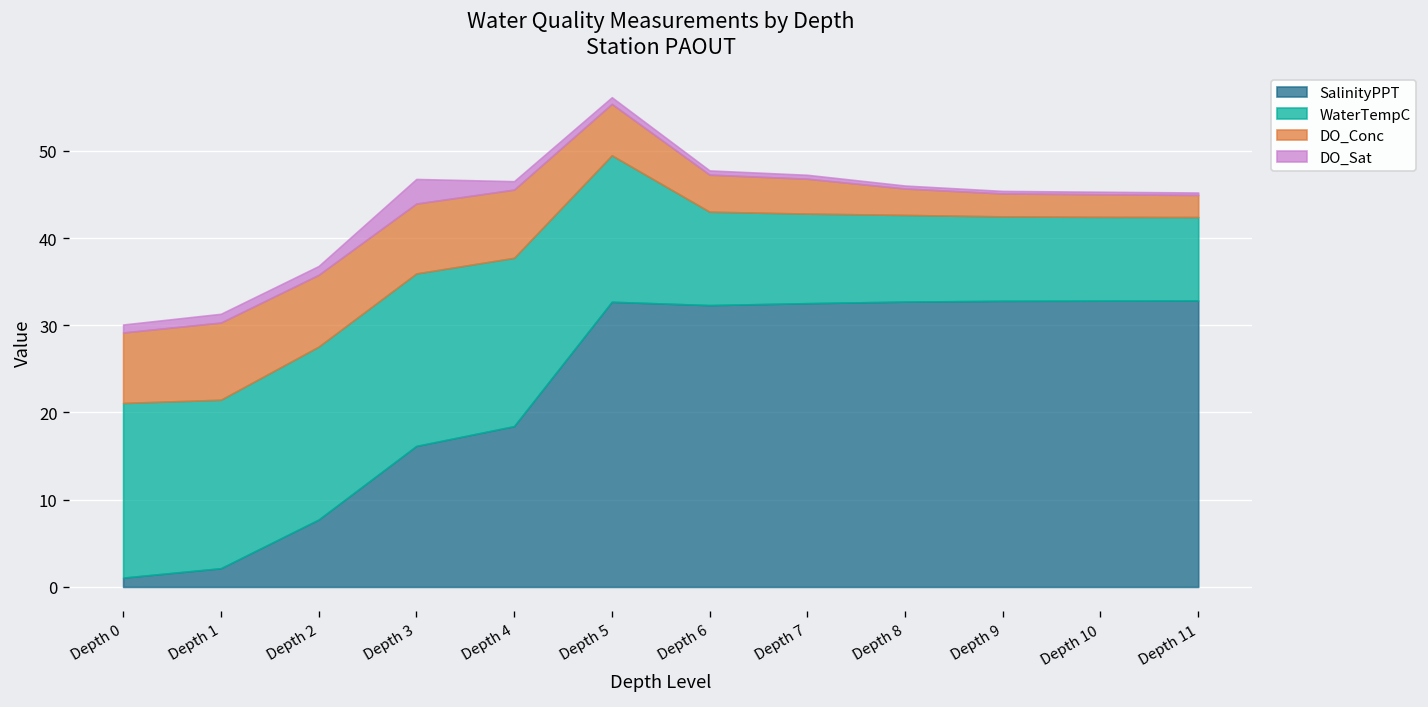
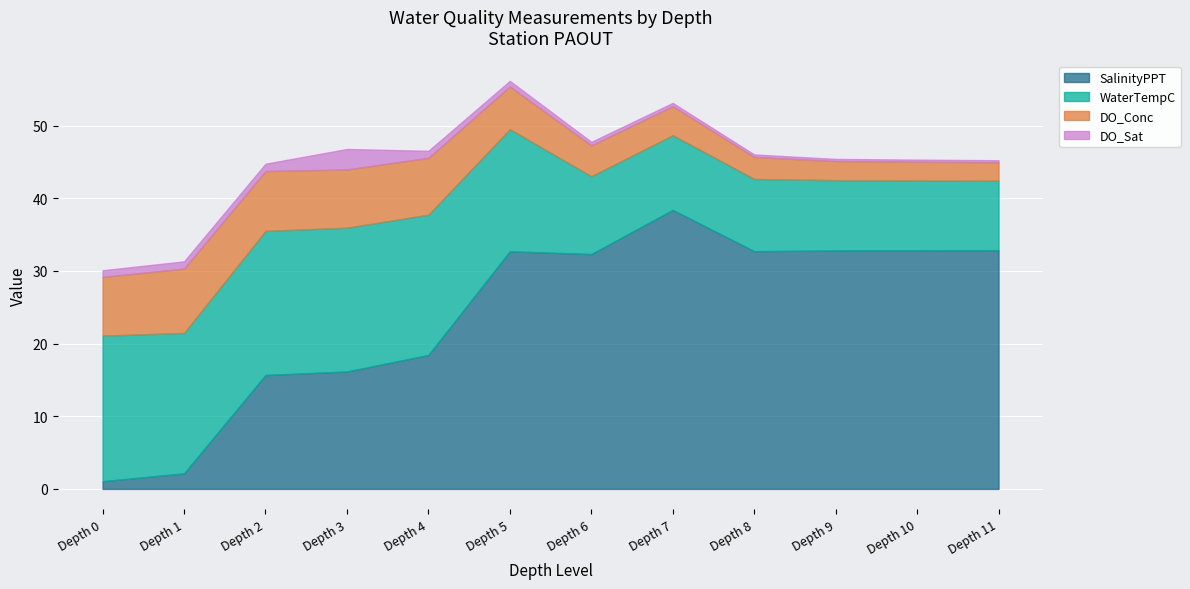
SalinityPPT, Depth 2: 8 -> 16
SalinityPPT, Depth 7: 33 -> 38
